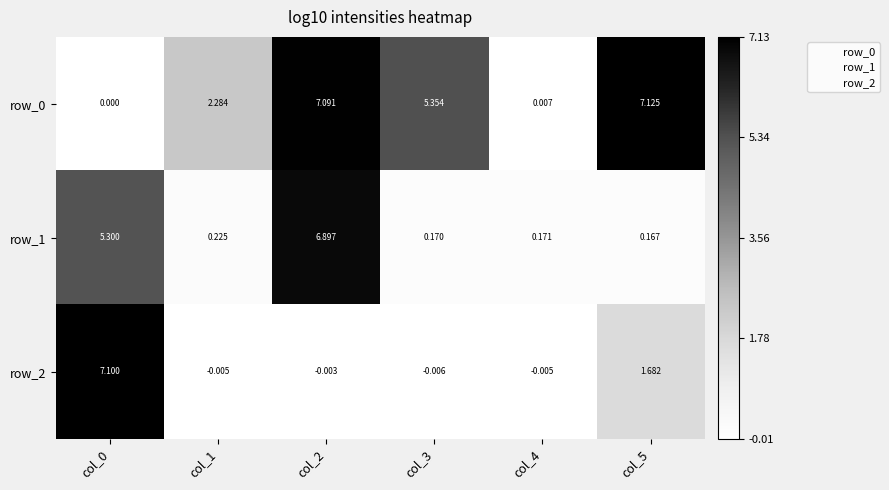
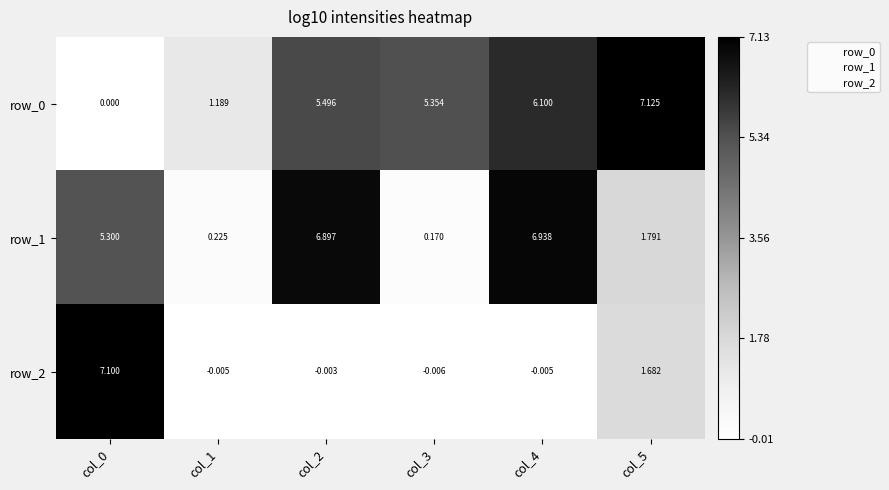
row_0, col_1: 2.284 -> 1.189
row_0, col_2: 7.091 -> 5.496
row_0, col_4: 0.007 -> 6.100
row_1, col_4: 0.171 -> 6.938
row_1, col_5: 0.167 -> 1.791
